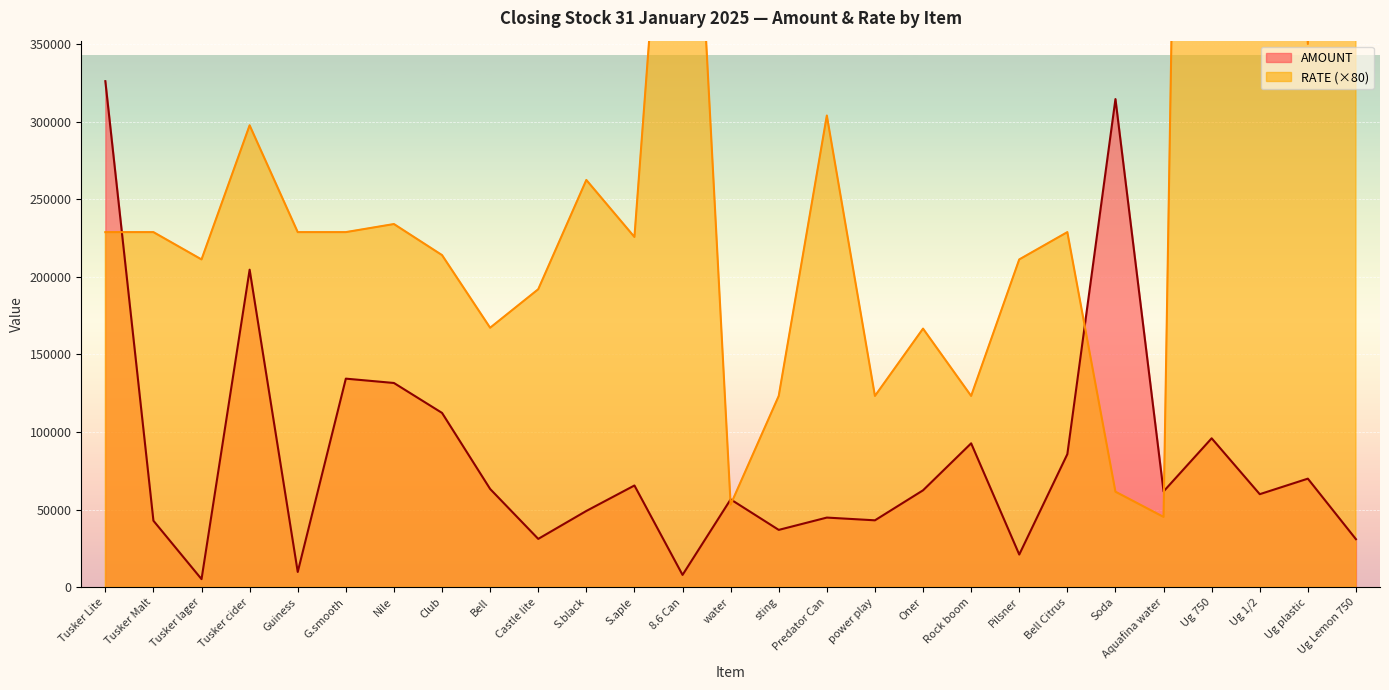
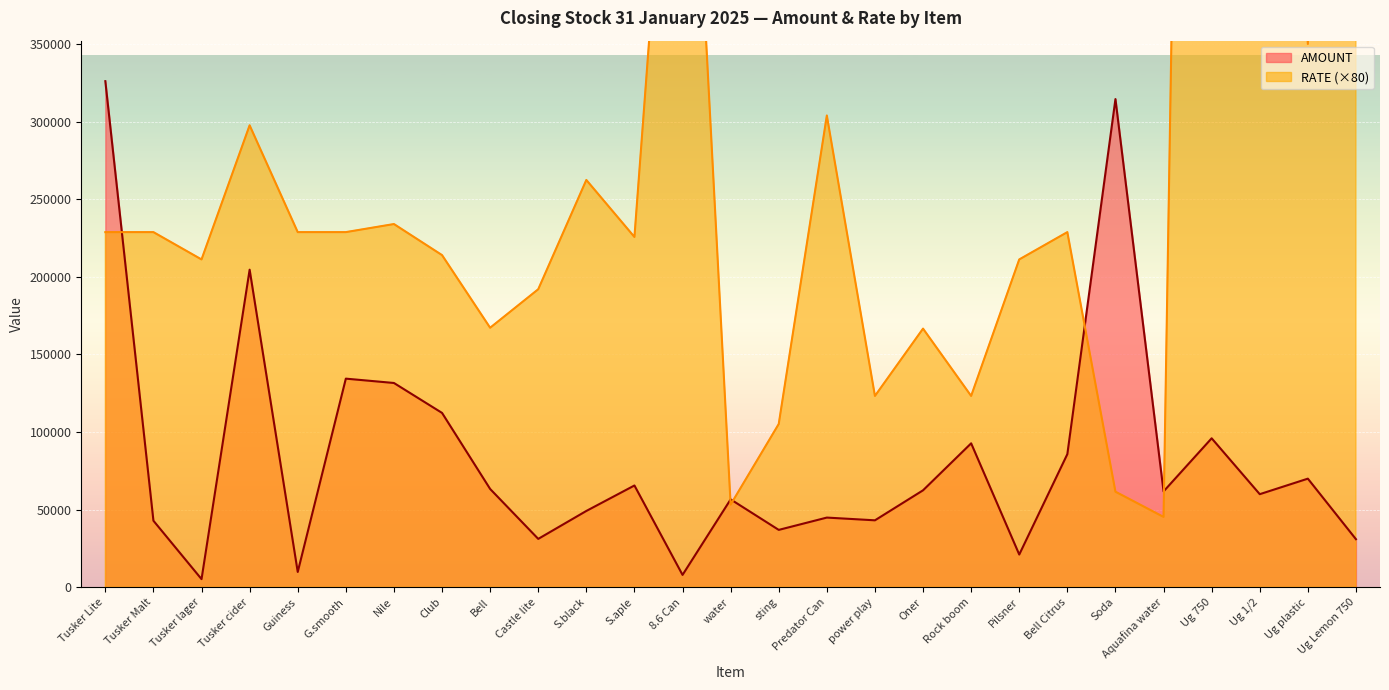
RATE (×80), sting: 123000 -> 105000
